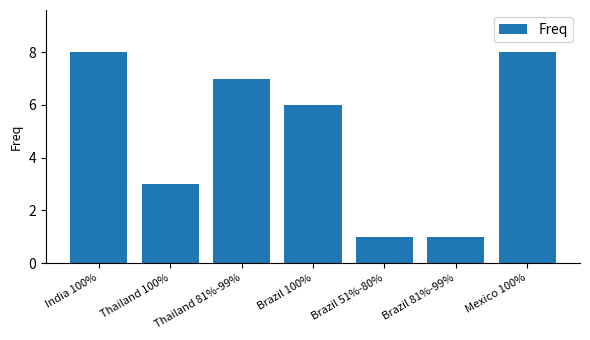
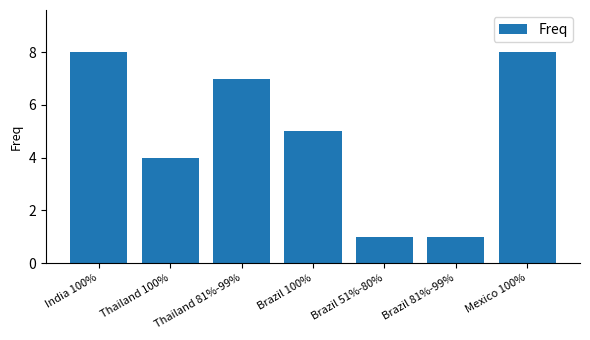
Thailand 100%: 3 -> 4
Brazil 100%: 6 -> 5
